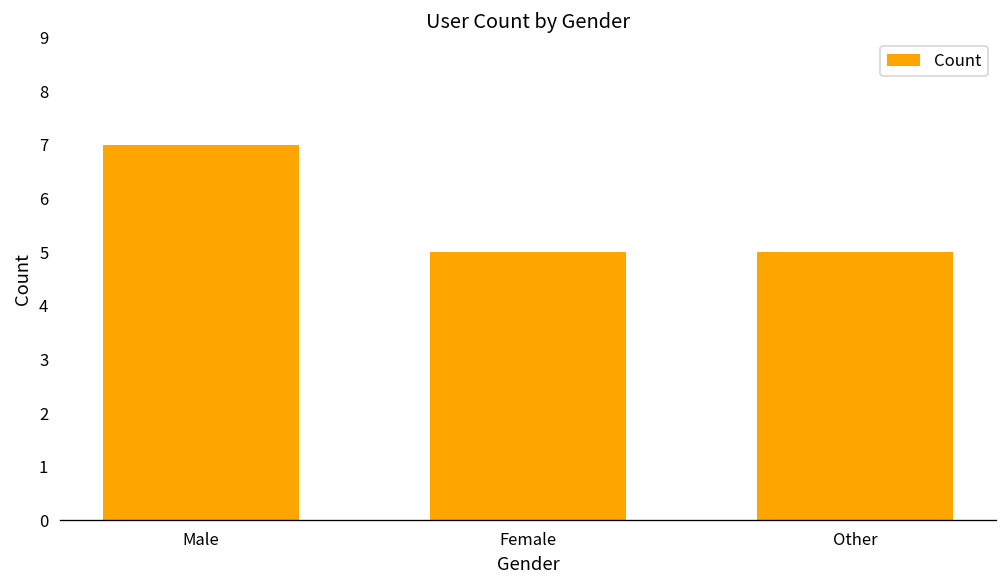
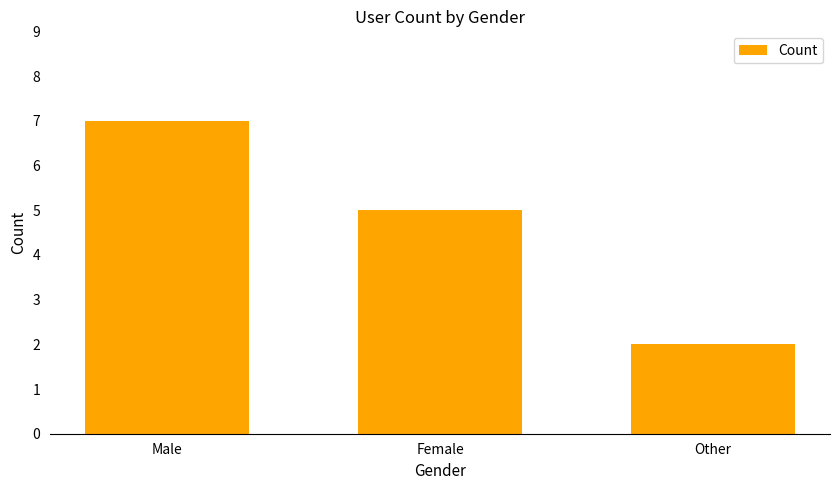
Other: 5 -> 2
